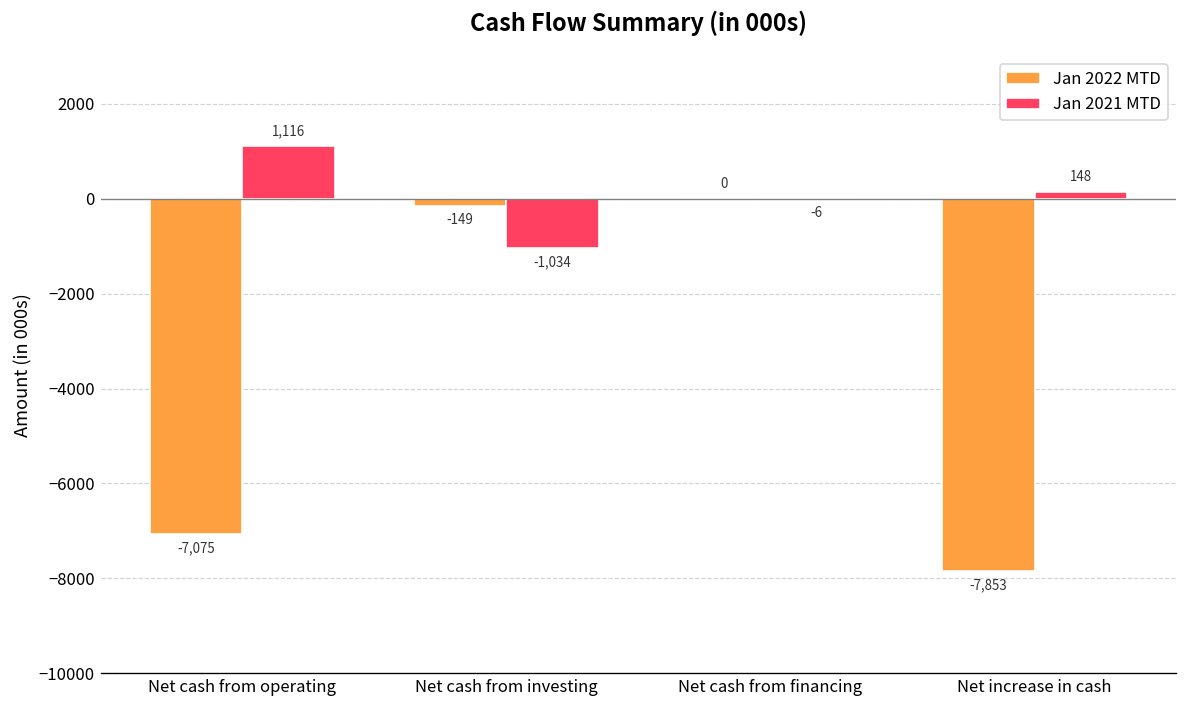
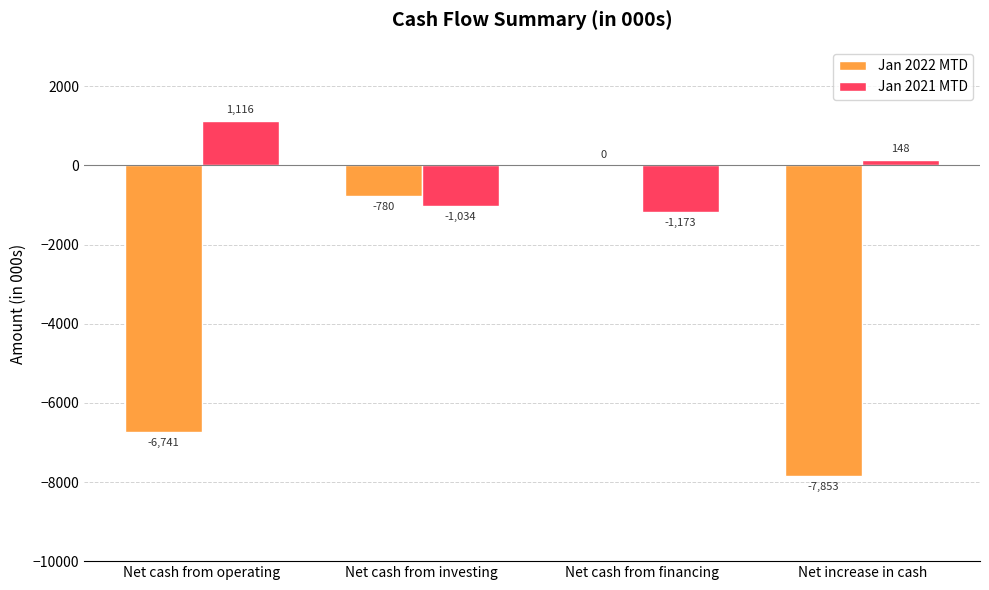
Jan 2022 MTD, Net cash from operating: -7,075 -> -6,741
Jan 2022 MTD, Net cash from investing: -149 -> -780
Jan 2021 MTD, Net cash from financing: -6 -> -1,173
